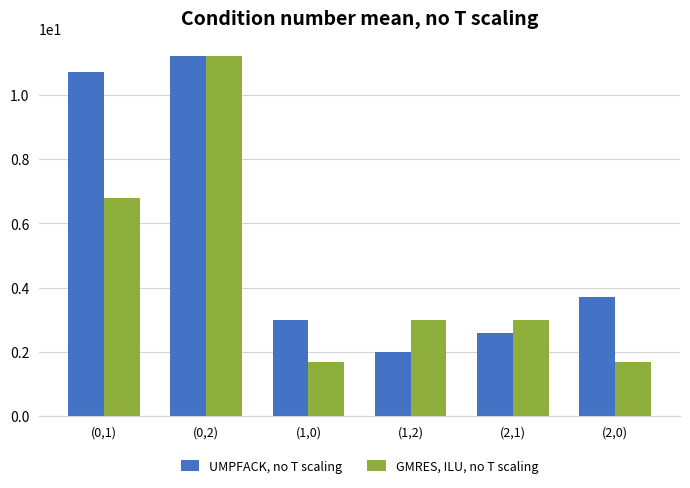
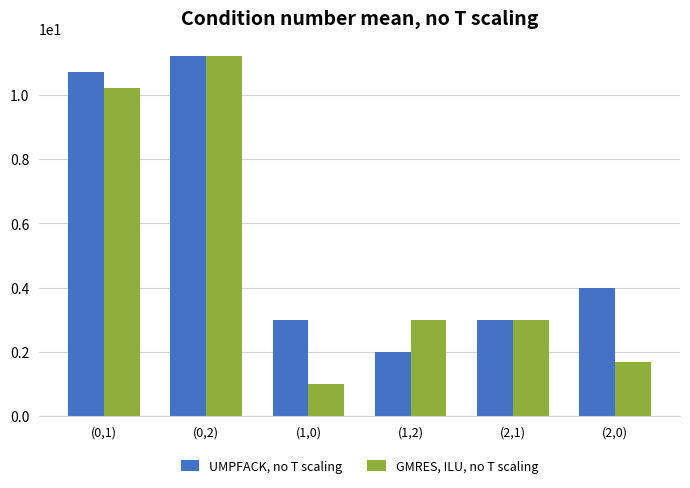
GMRES, ILU, no T scaling, (0,1): 6.8 -> 10.2
GMRES, ILU, no T scaling, (1,0): 1.7 -> 1.0
UMPFACK, no T scaling, (2,1): 2.6 -> 3.0
UMPFACK, no T scaling, (2,0): 3.7 -> 4.0
